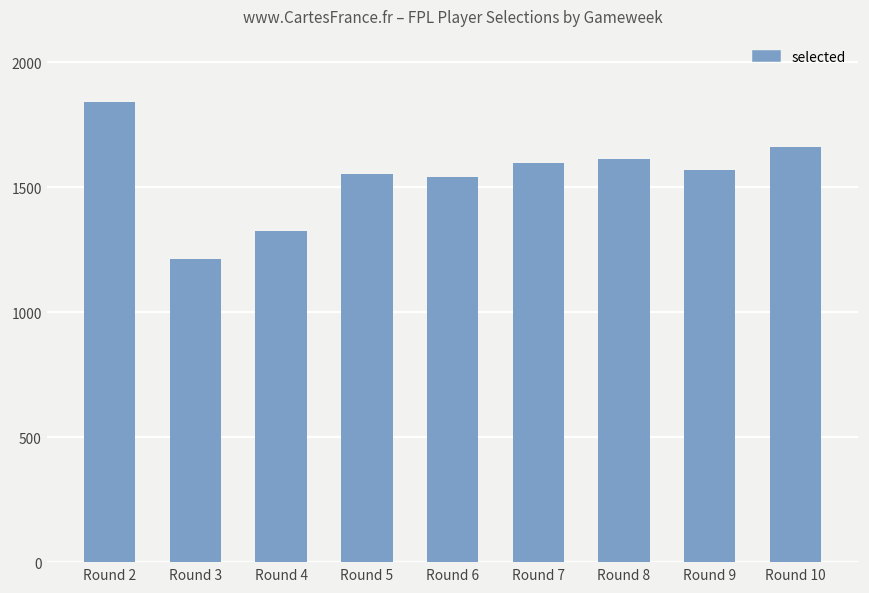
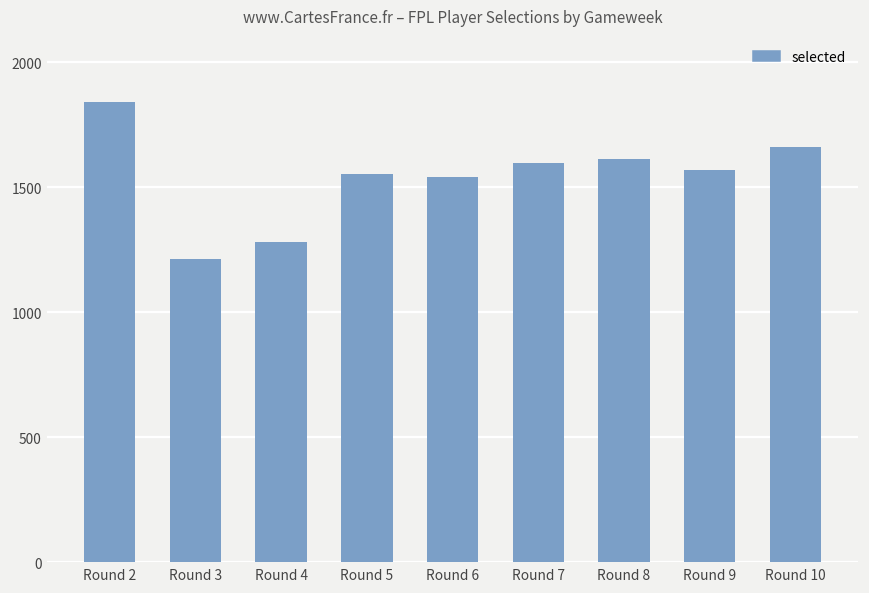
Round 4: 1330 -> 1280
